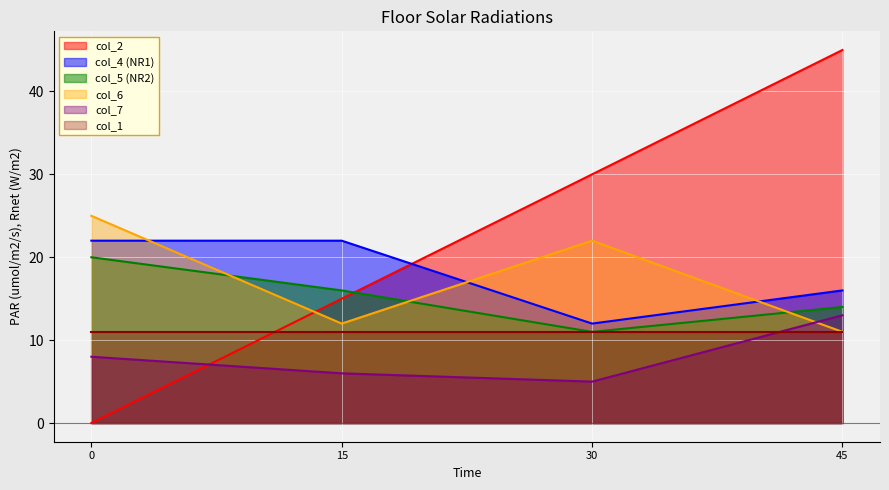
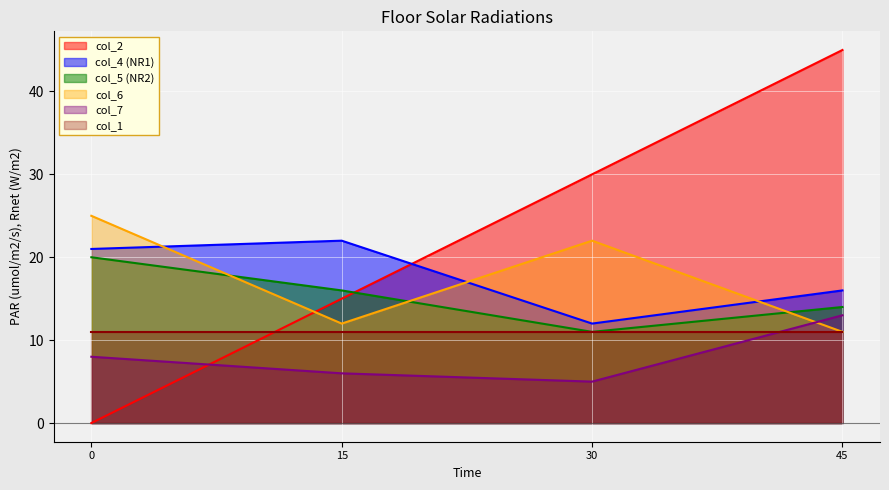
col_4 (NR1), 0: 22 -> 21
